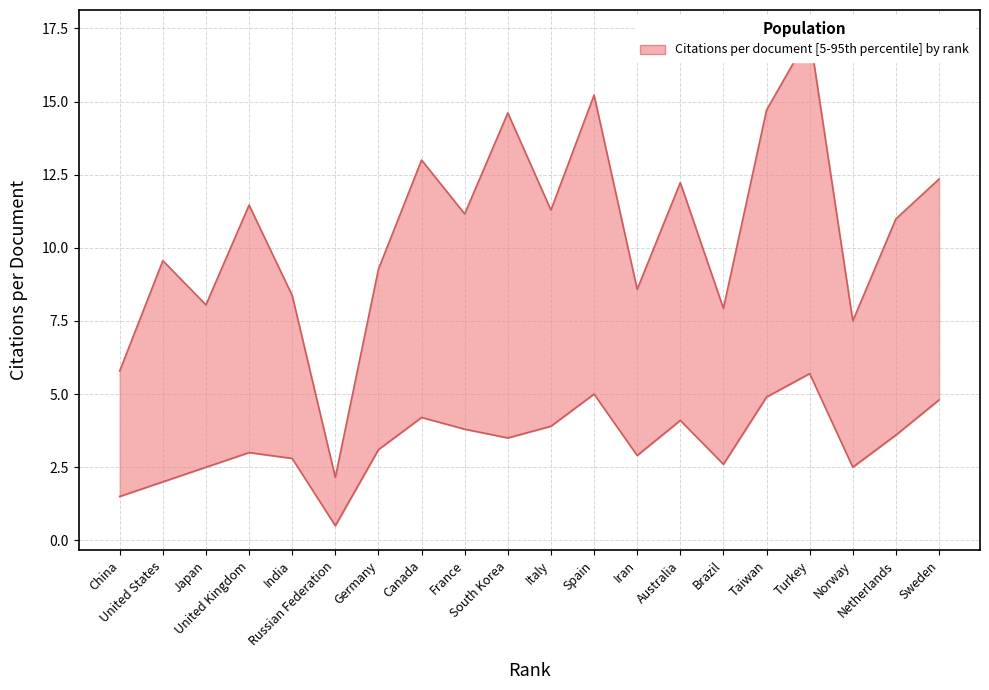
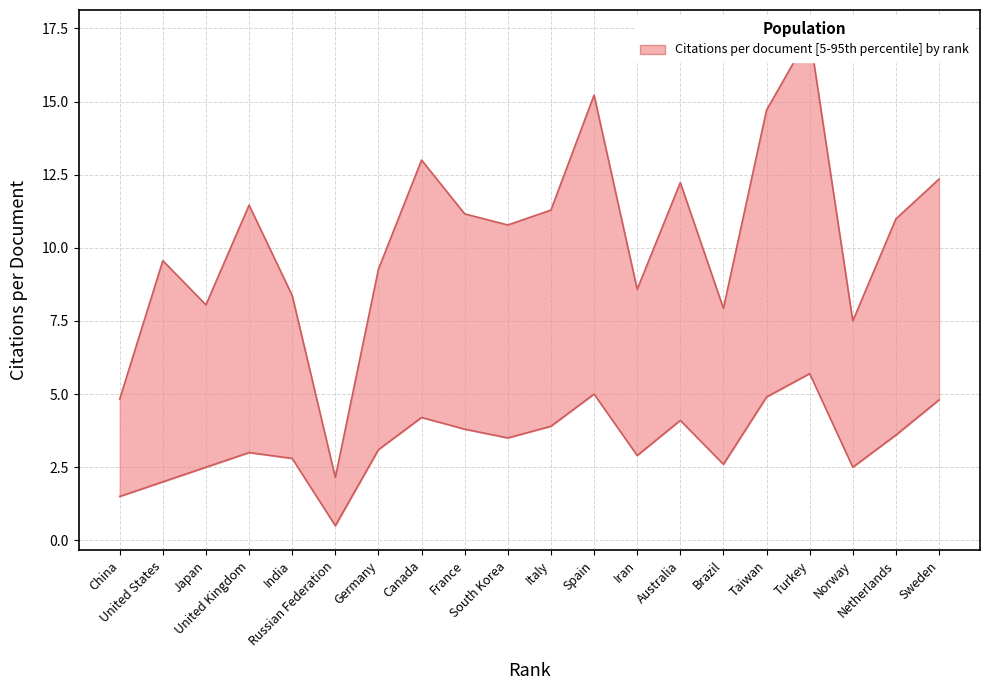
Citations per document [5-95th percentile] by rank, China: 5.8 -> 4.8
Citations per document [5-95th percentile] by rank, South Korea: 14.6 -> 10.8
